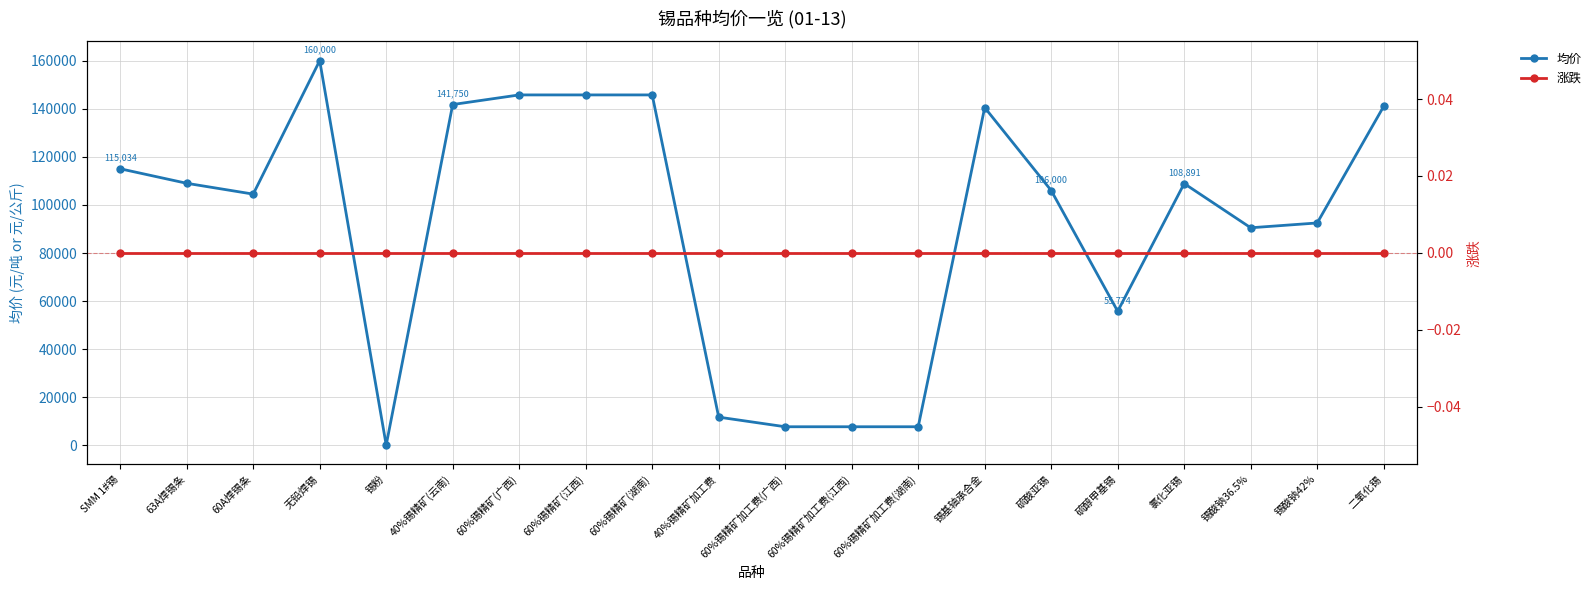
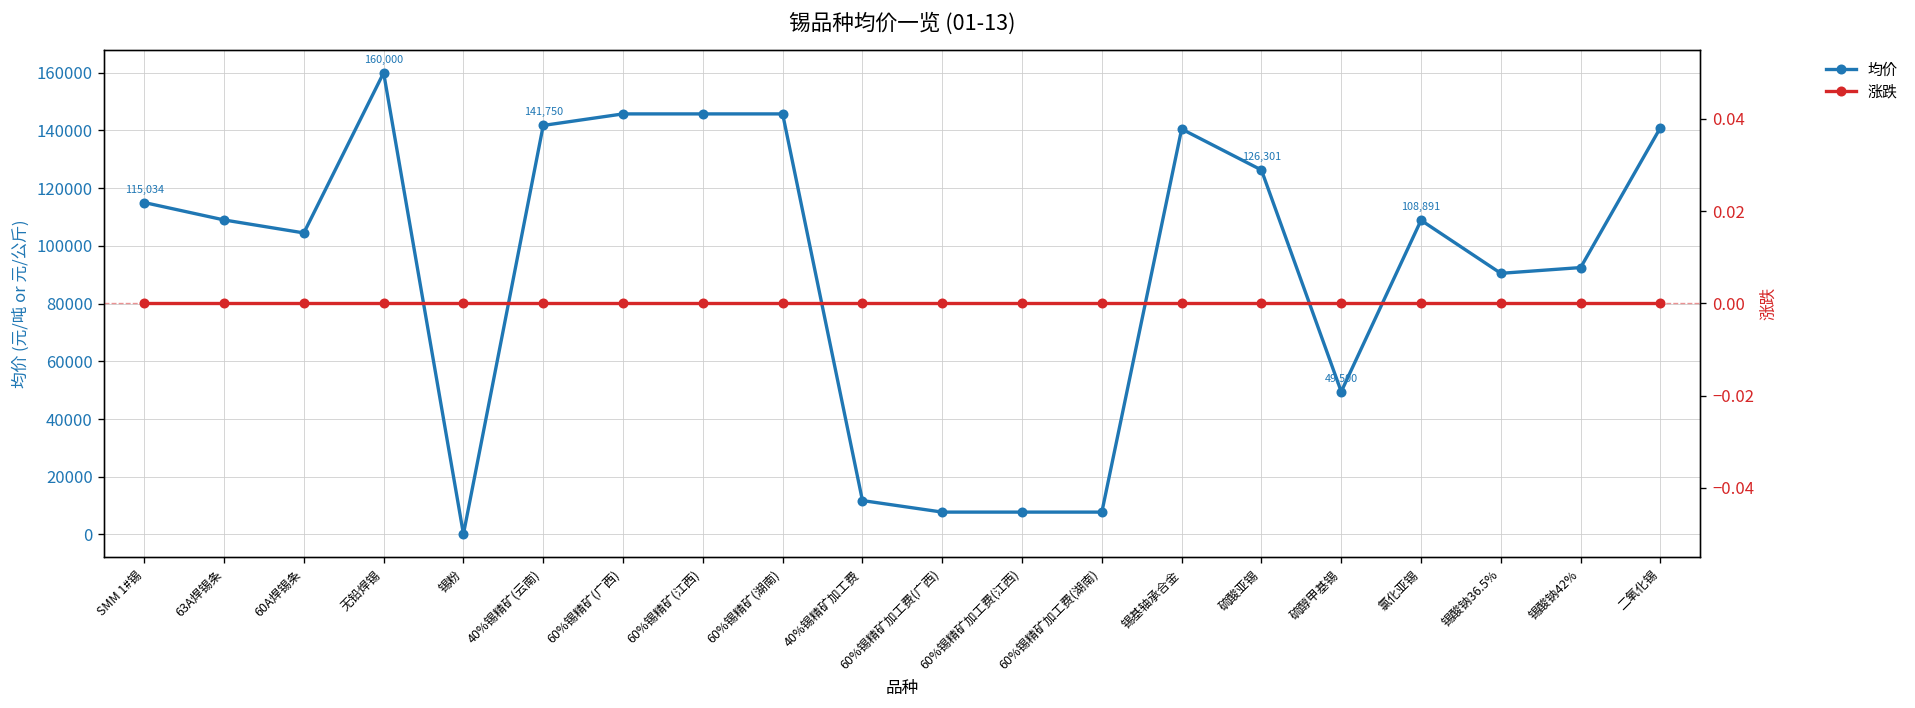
均价, 硫酸亚锡: 106,000 -> 126,301
均价, 硫醇甲基锡: 55,774 -> 49,500
